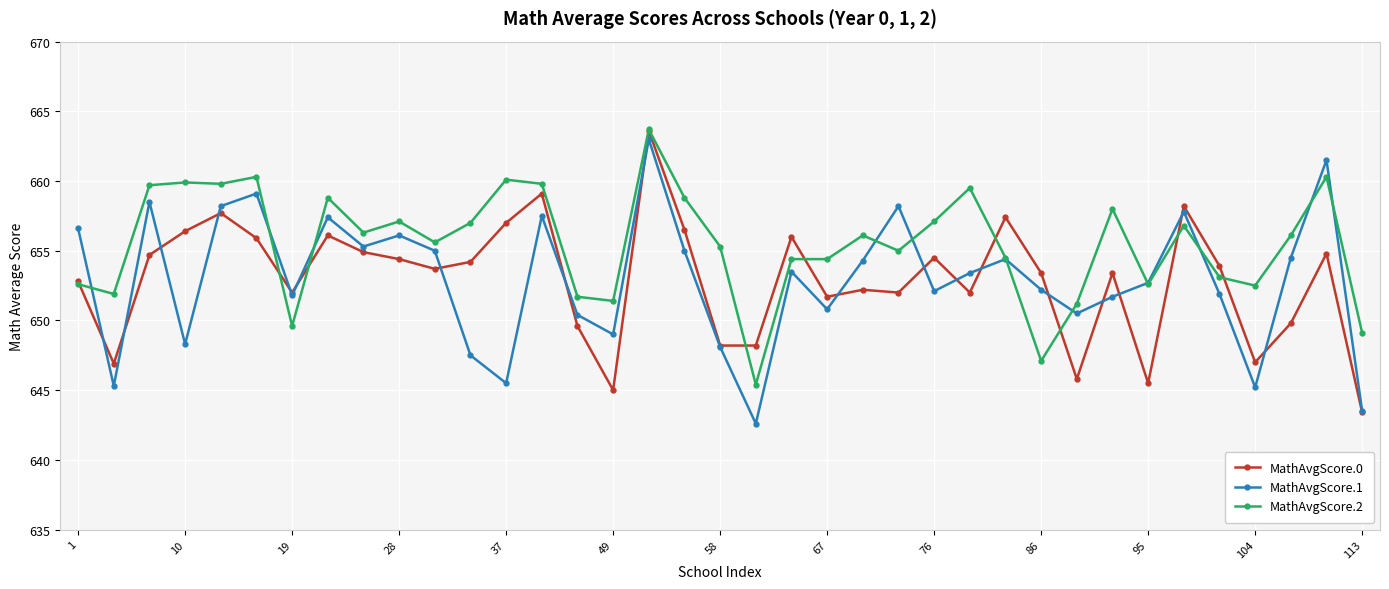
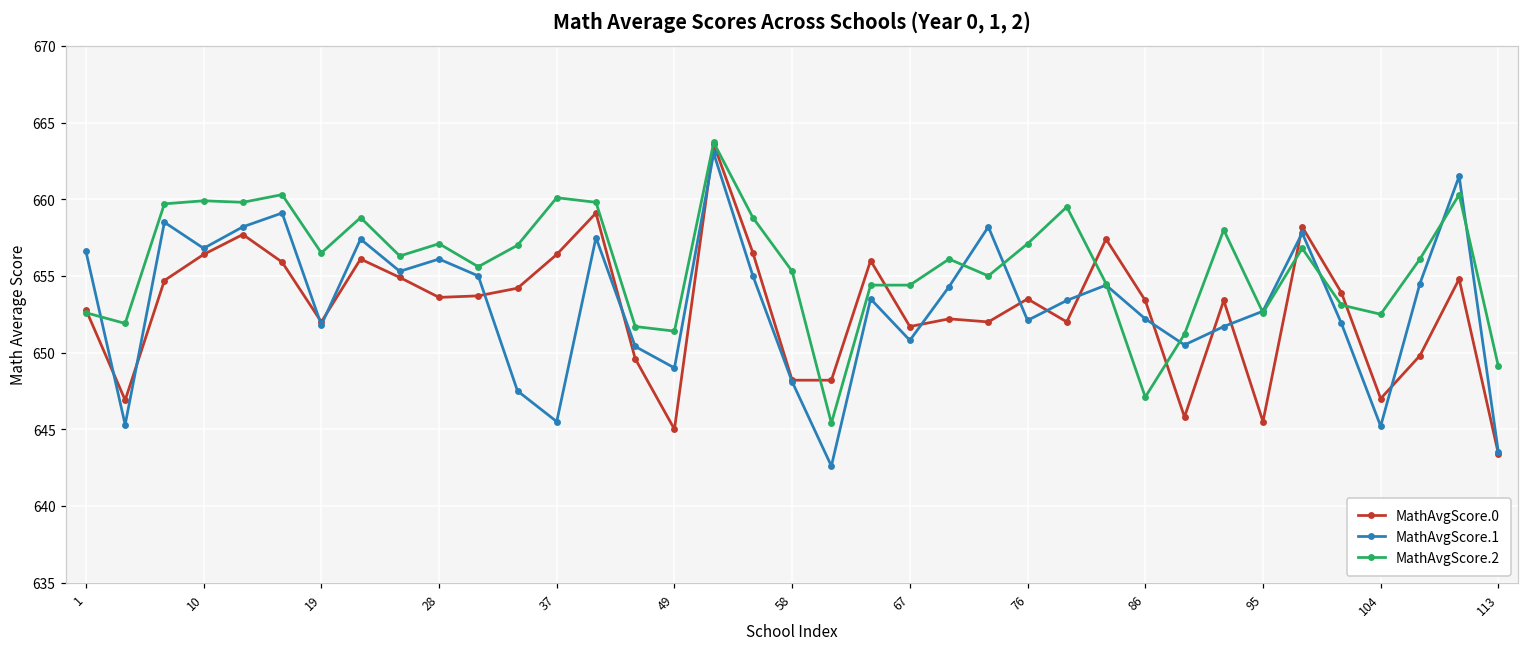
MathAvgScore.1, 10: 648.3 -> 656.8
MathAvgScore.2, 19: 649.6 -> 656.5
MathAvgScore.0, 28: 654.4 -> 653.6
MathAvgScore.0, 37: 657.0 -> 656.4
MathAvgScore.0, 76: 654.5 -> 653.5
